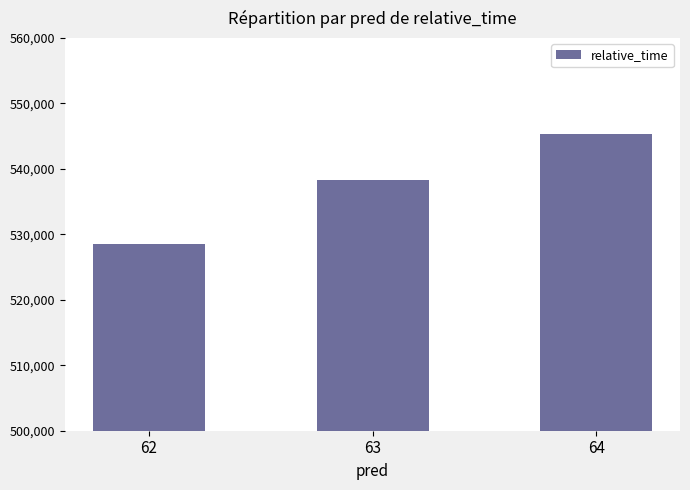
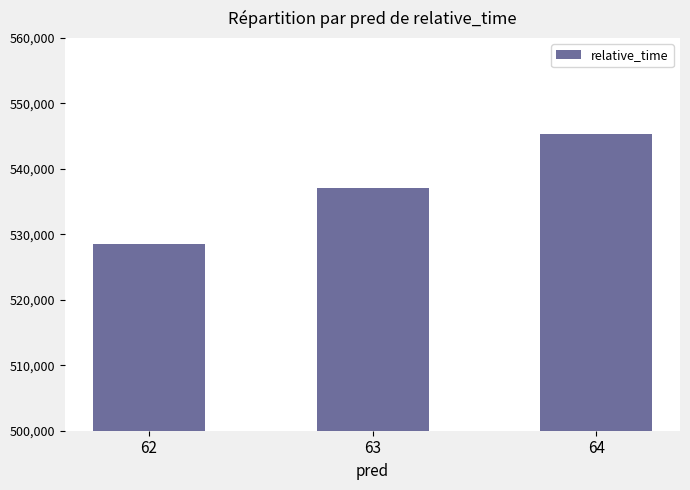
63: 538,000 -> 537,000
